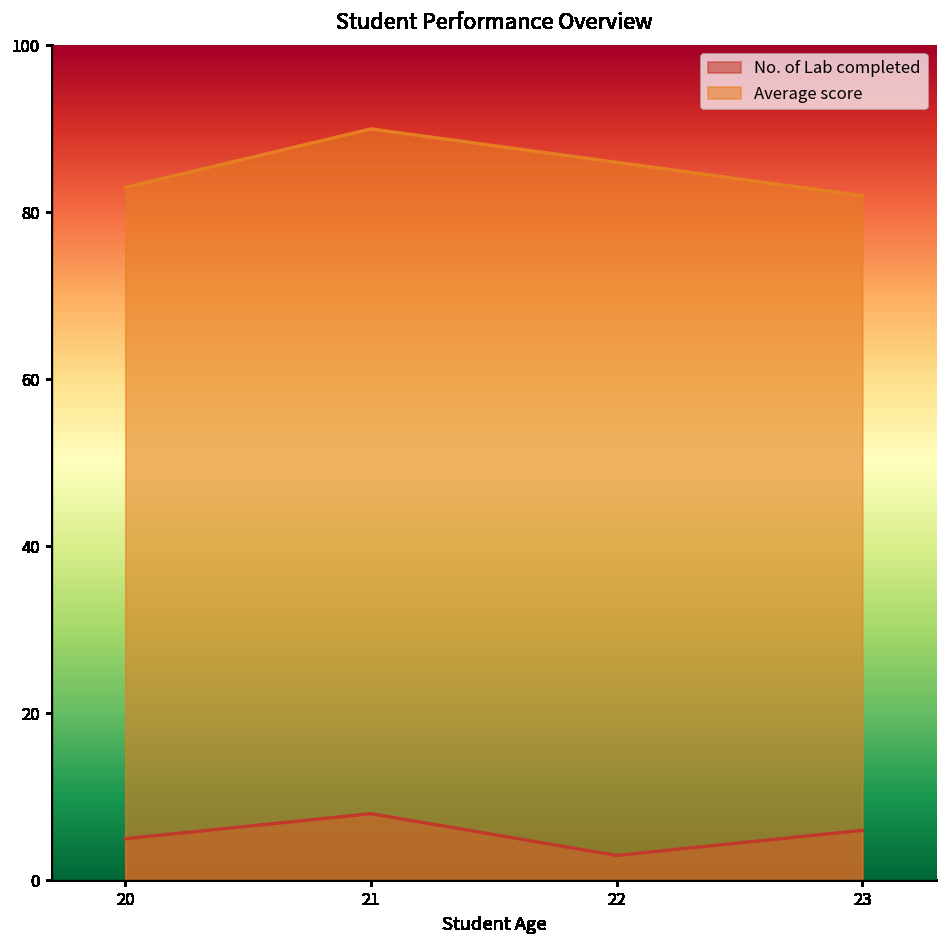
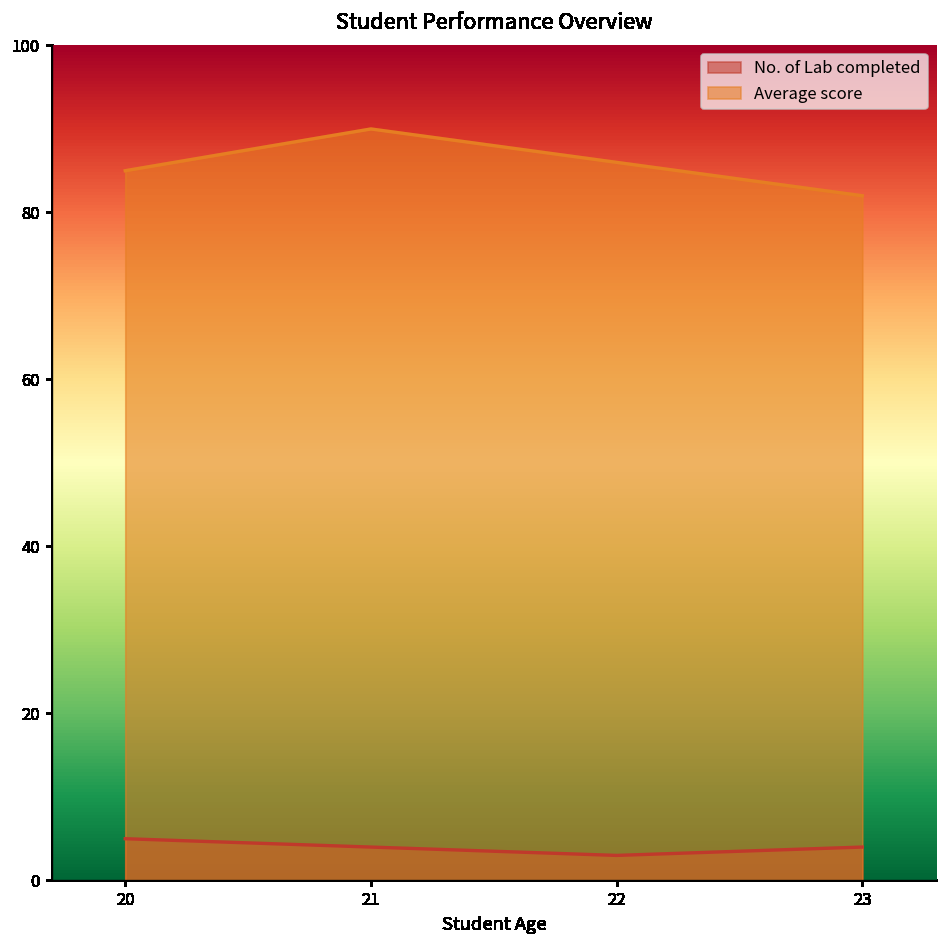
Average score, 20: 83 -> 85
No. of Lab completed, 21: 8 -> 4
No. of Lab completed, 23: 6 -> 4
